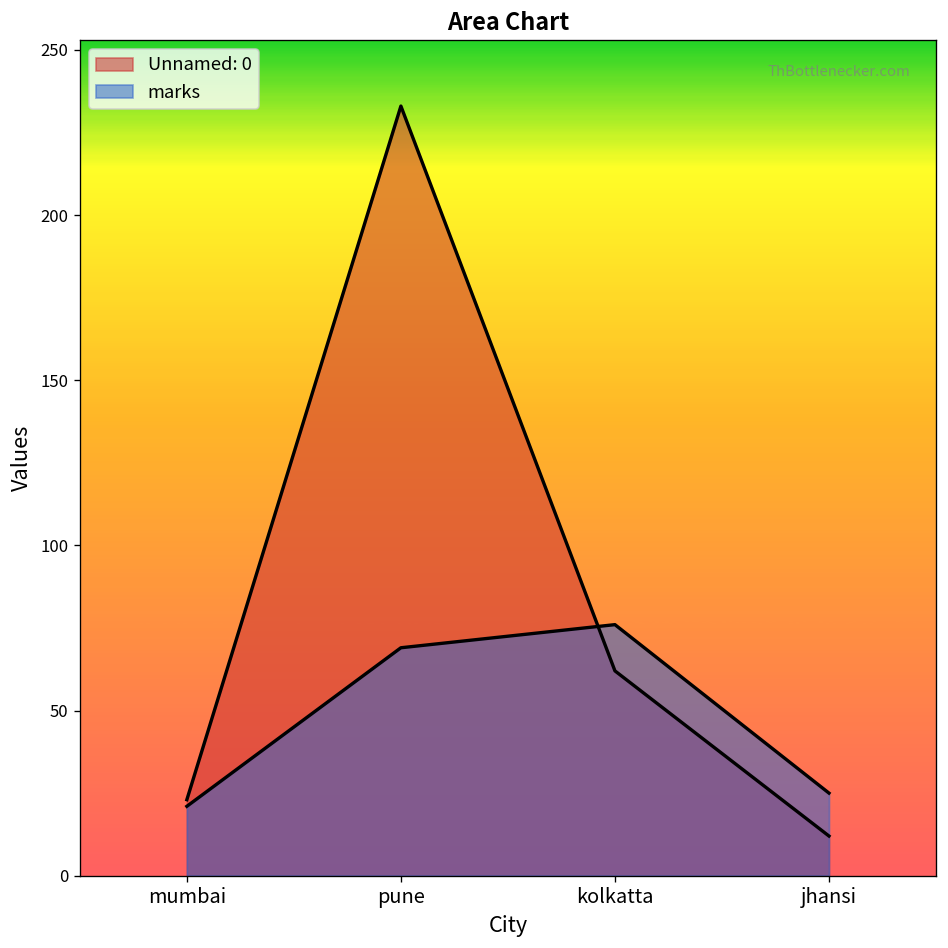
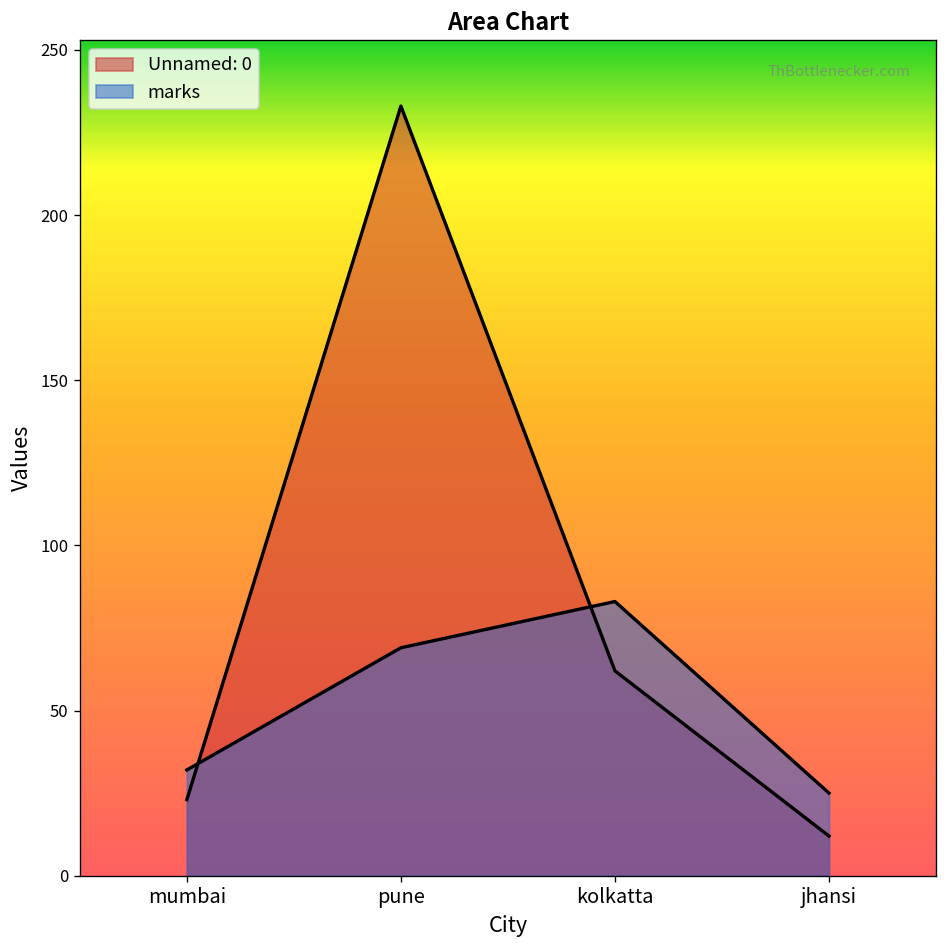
marks, mumbai: 21 -> 32
marks, kolkatta: 76 -> 83
